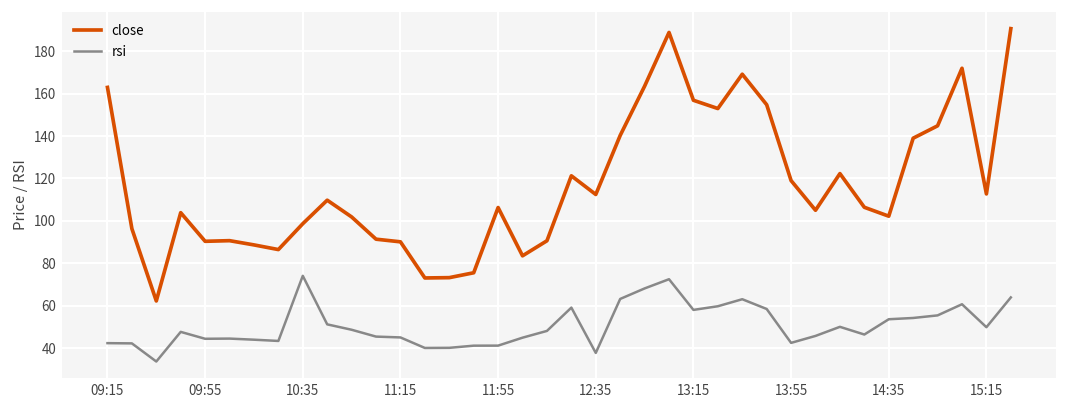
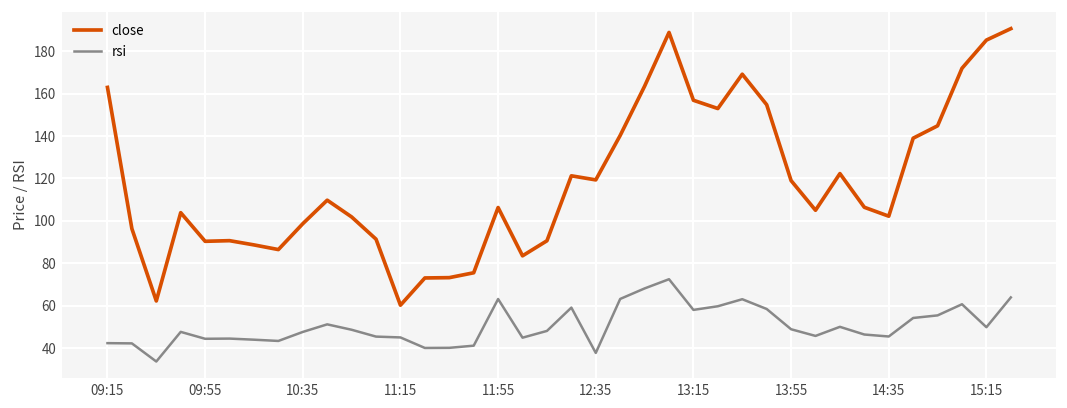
rsi, 10:35: 74 -> 48
close, 11:15: 90 -> 60
rsi, 11:55: 41 -> 63
close, 12:35: 112 -> 119
rsi, 13:55: 42 -> 49
rsi, 14:35: 54 -> 45
close, 15:15: 113 -> 185
